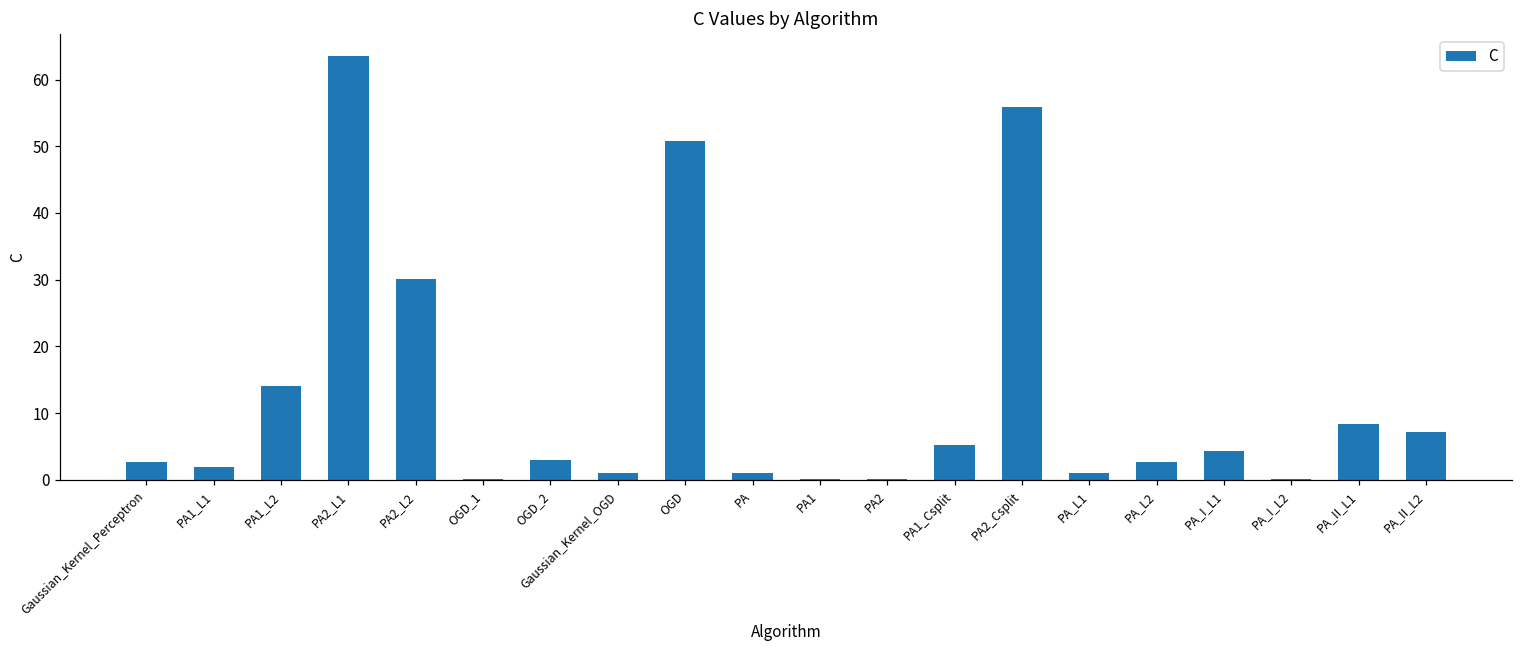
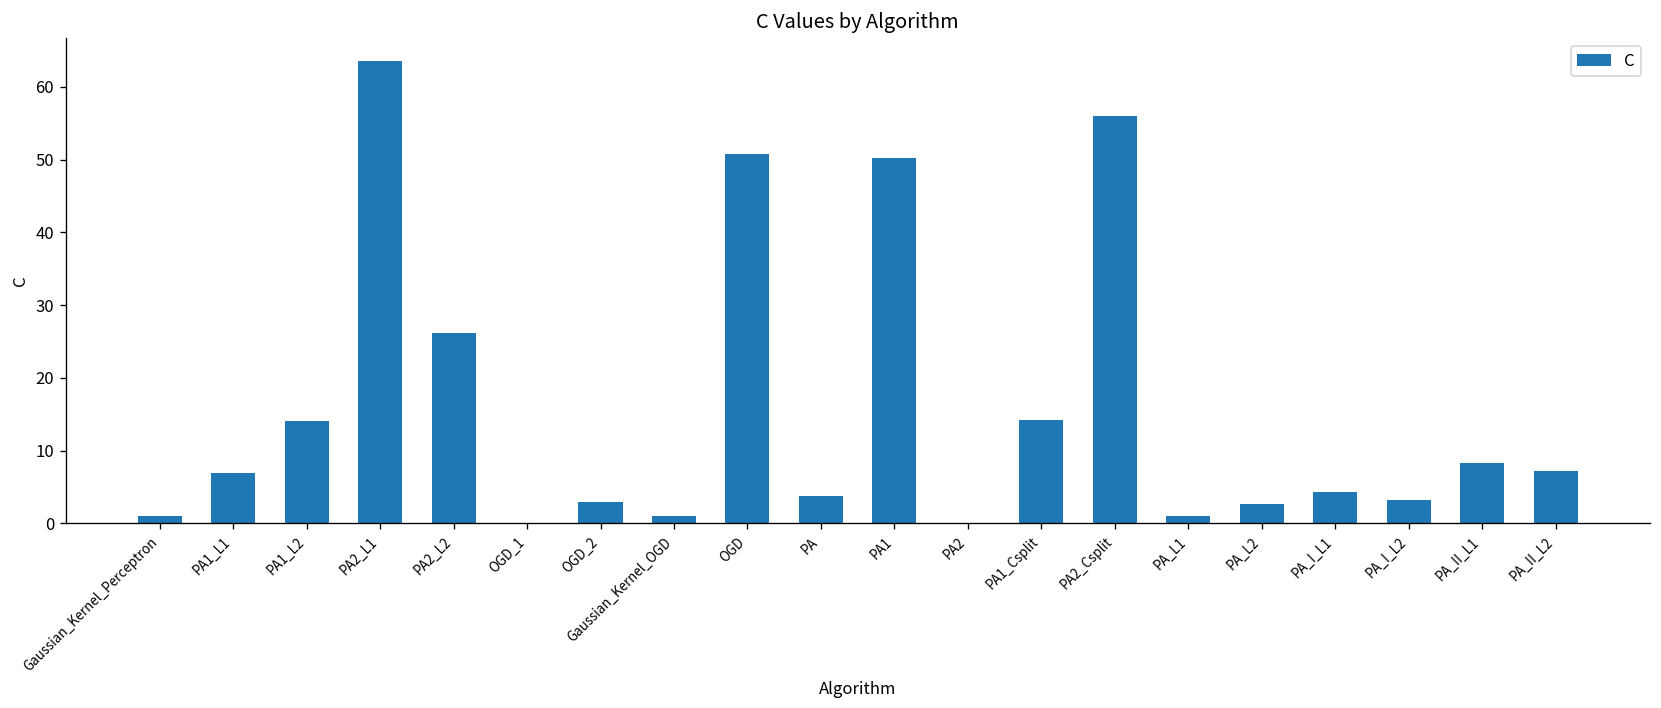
Gaussian_Kernel_Perceptron: 3 -> 1
PA1_L1: 2 -> 7
PA2_L2: 30 -> 26
PA: 1 -> 4
PA1: 0 -> 50
PA1_Csplit: 5 -> 14
PA_I_L2: 0 -> 3
